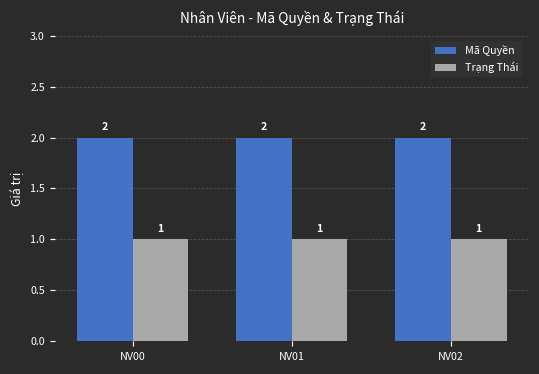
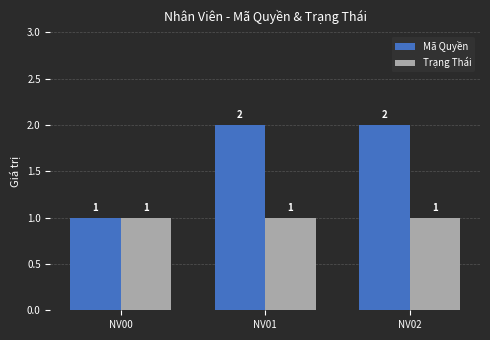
Mã Quyền, NV00: 2 -> 1
